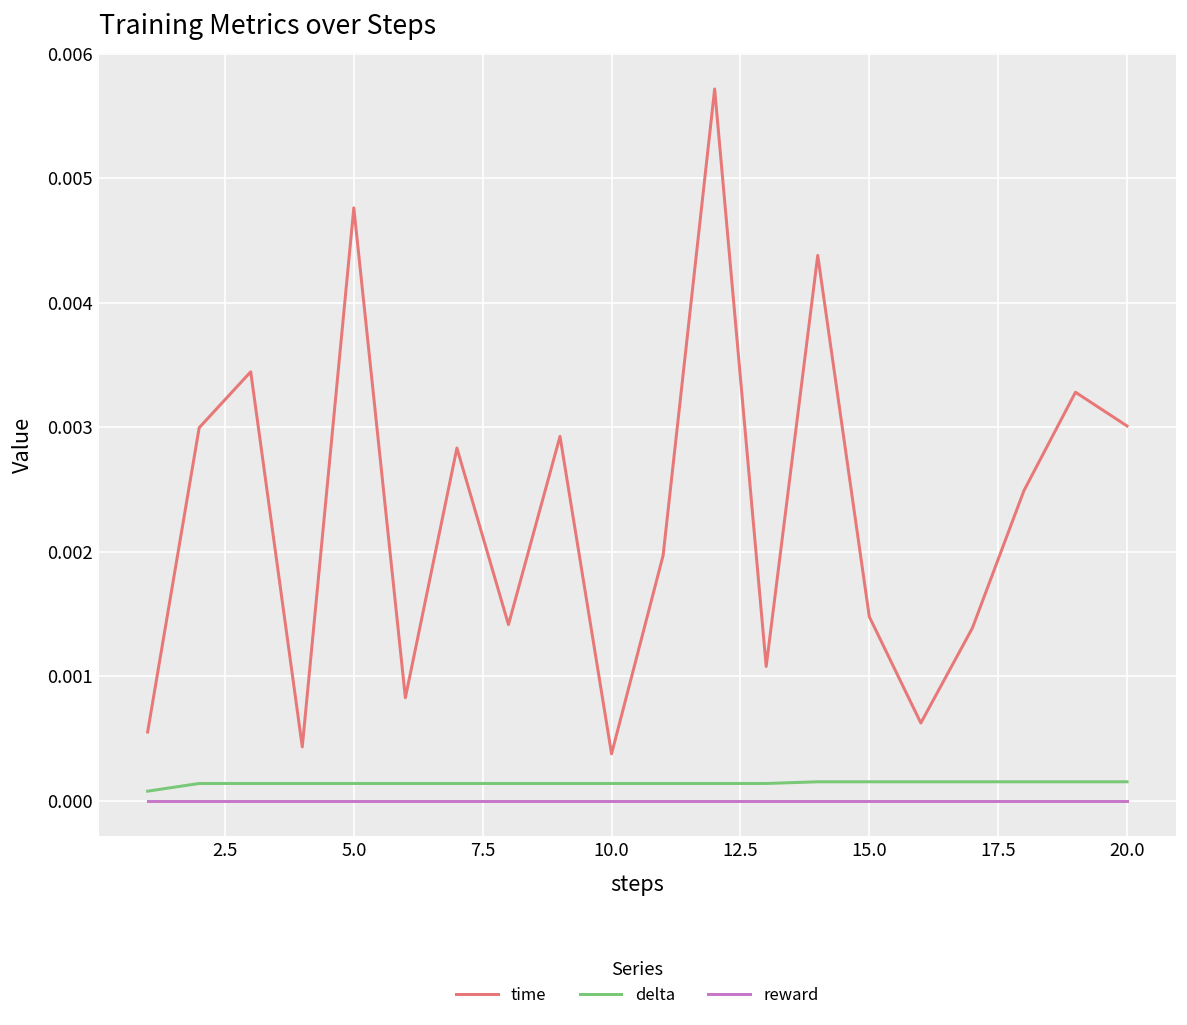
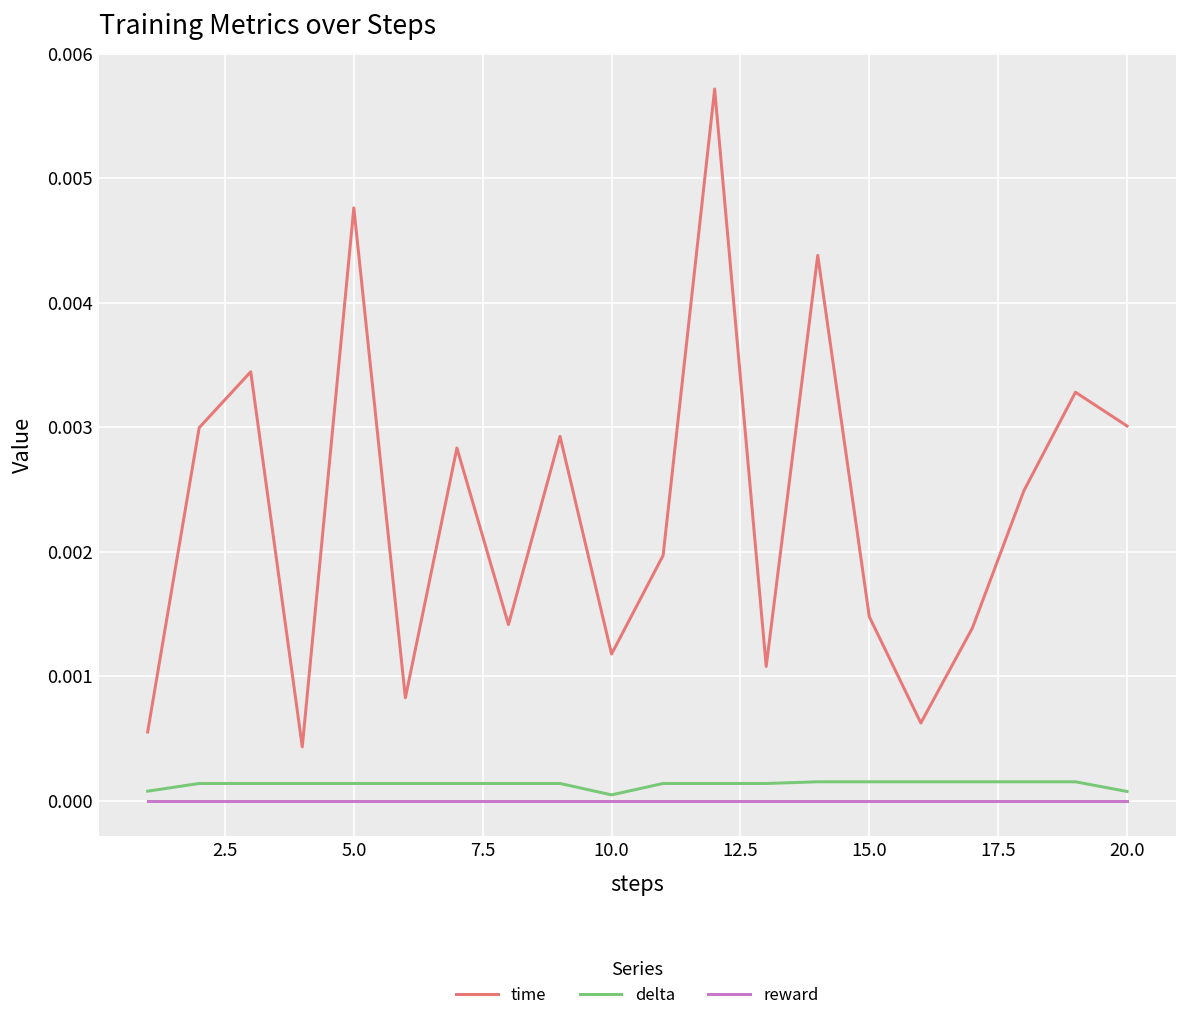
time, 10.0: 0.00038 -> 0.00118
delta, 10.0: 0.00014 -> 0.00005
delta, 20.0: 0.00015 -> 0.00007
